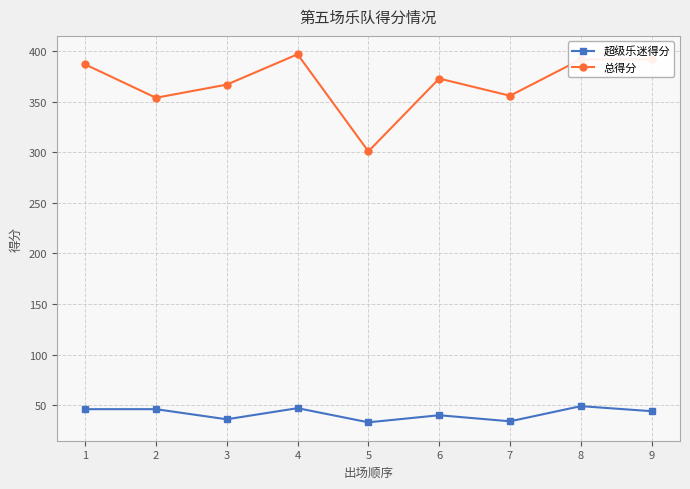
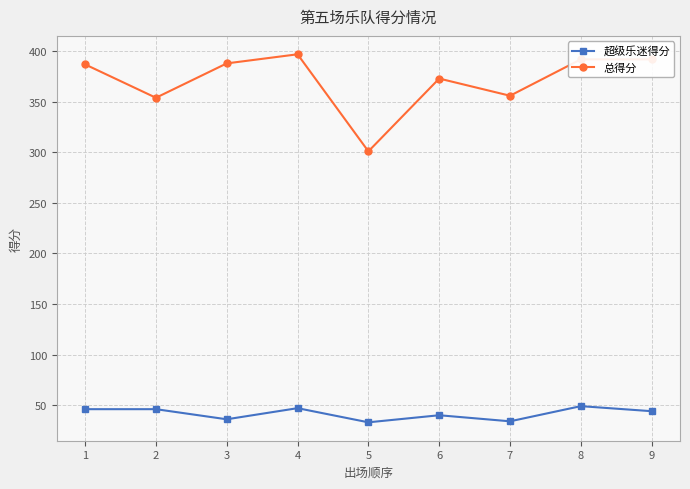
总得分, 3: 367 -> 388
